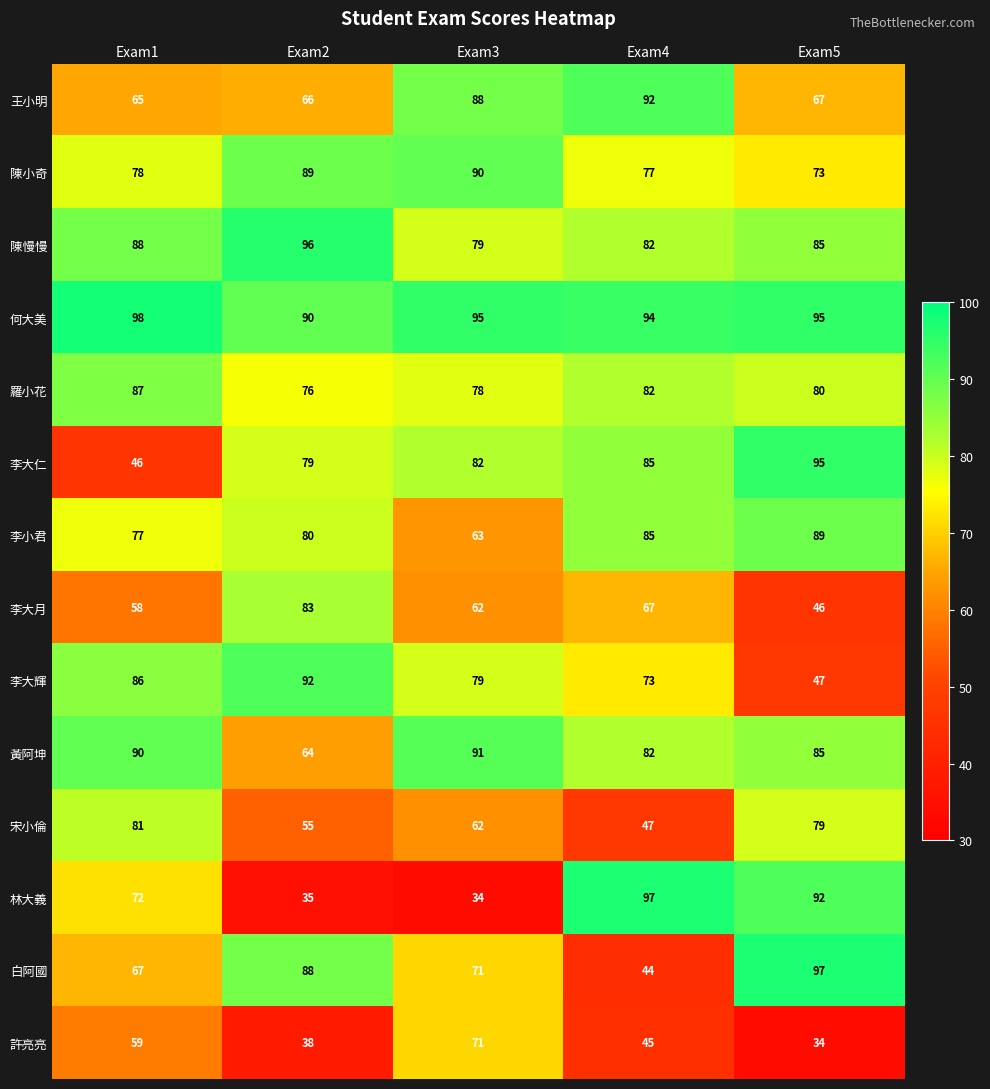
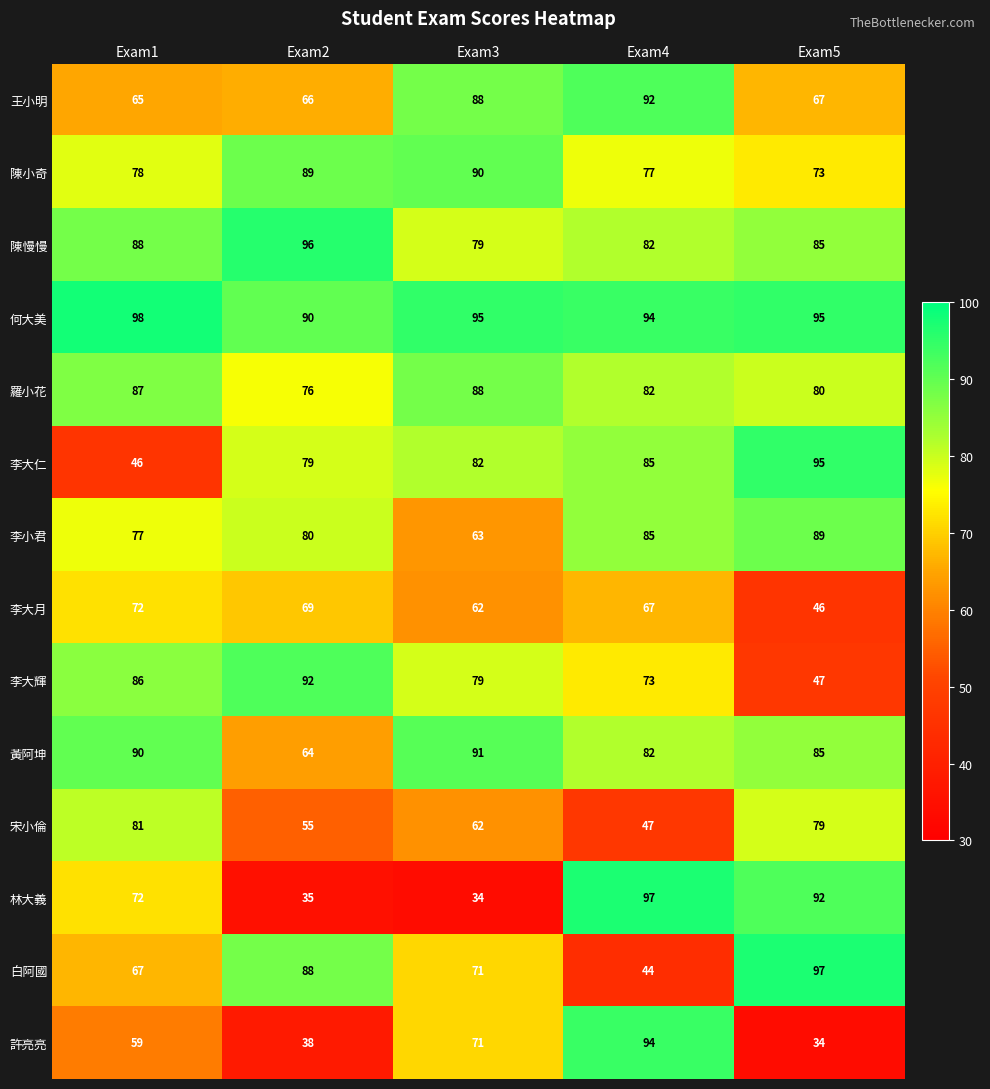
羅小花, Exam3: 78 -> 88
李大月, Exam1: 58 -> 72
李大月, Exam2: 83 -> 69
許亮亮, Exam4: 45 -> 94
